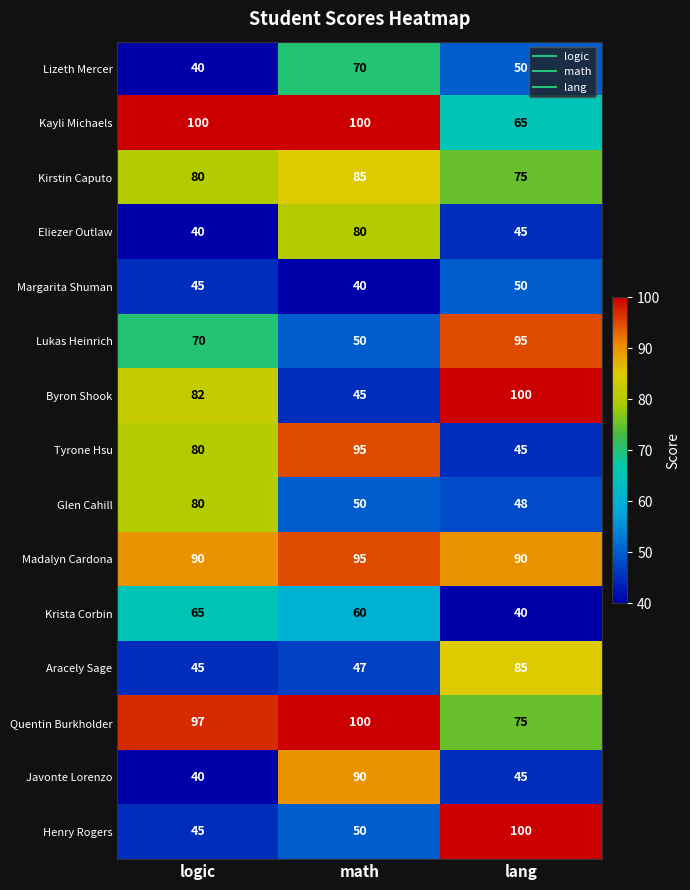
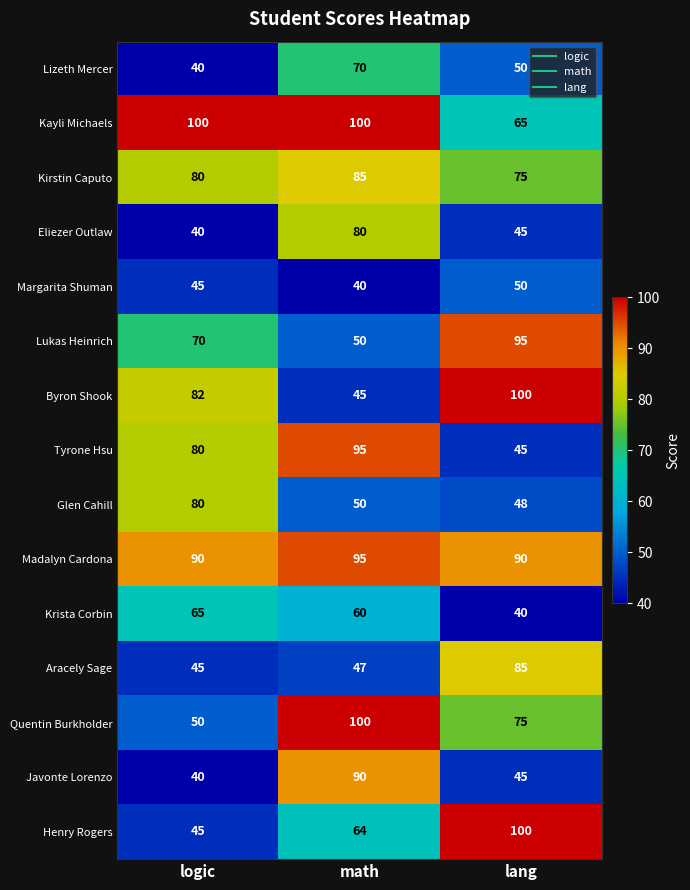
Quentin Burkholder, logic: 97 -> 50
Henry Rogers, math: 50 -> 64
